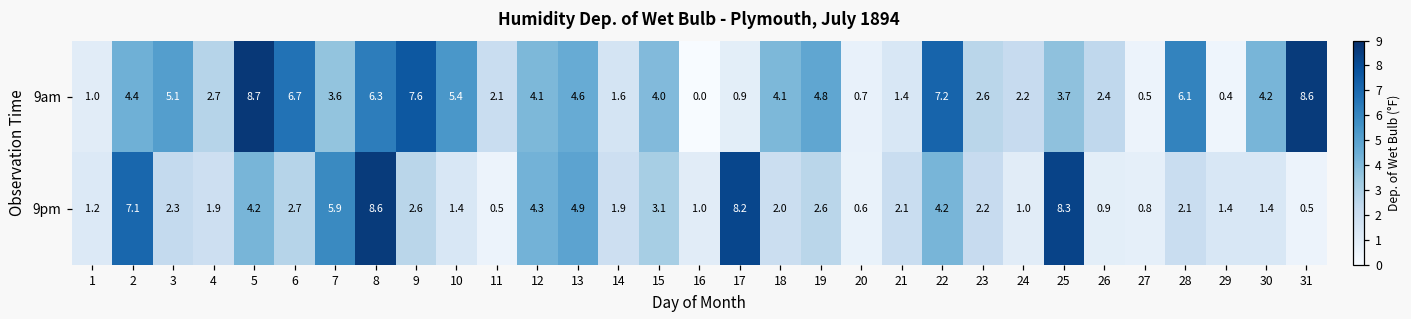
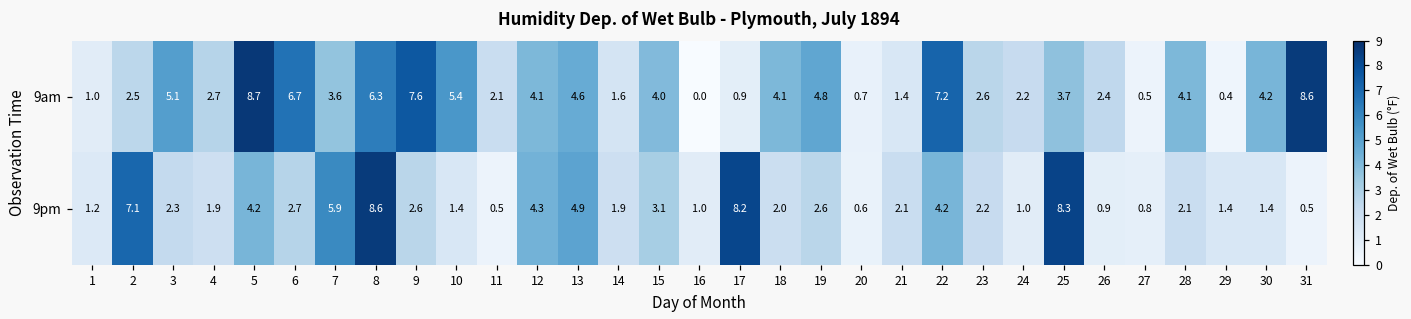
9am, 2: 4.4 -> 2.5
9am, 28: 6.1 -> 4.1
